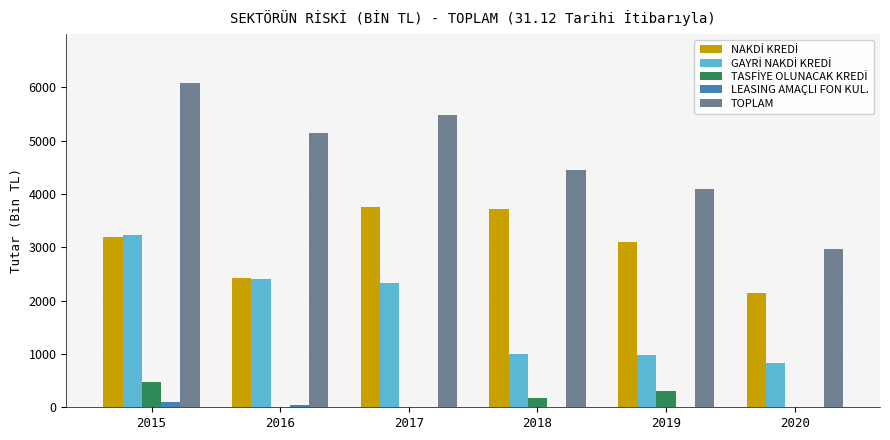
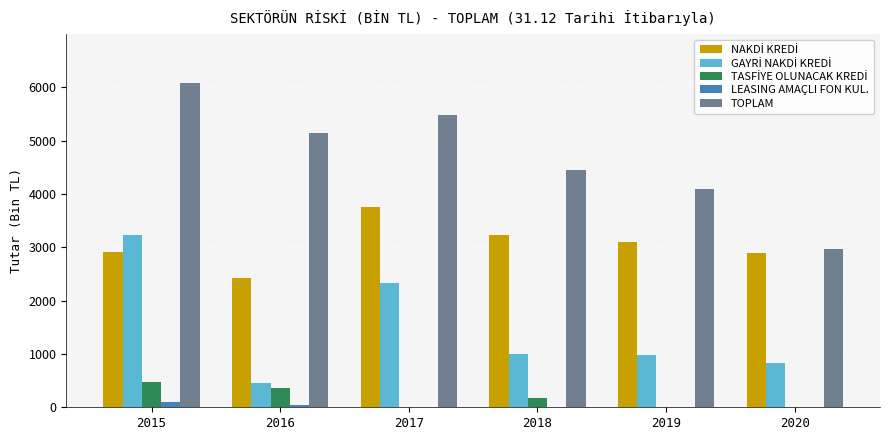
NAKDİ KREDİ, 2015: 3200 -> 2900
GAYRİ NAKDİ KREDİ, 2016: 2400 -> 500
TASFİYE OLUNACAK KREDİ, 2016: 0 -> 400
NAKDİ KREDİ, 2018: 3700 -> 3200
TASFİYE OLUNACAK KREDİ, 2019: 300 -> 0
NAKDİ KREDİ, 2020: 2100 -> 2900
